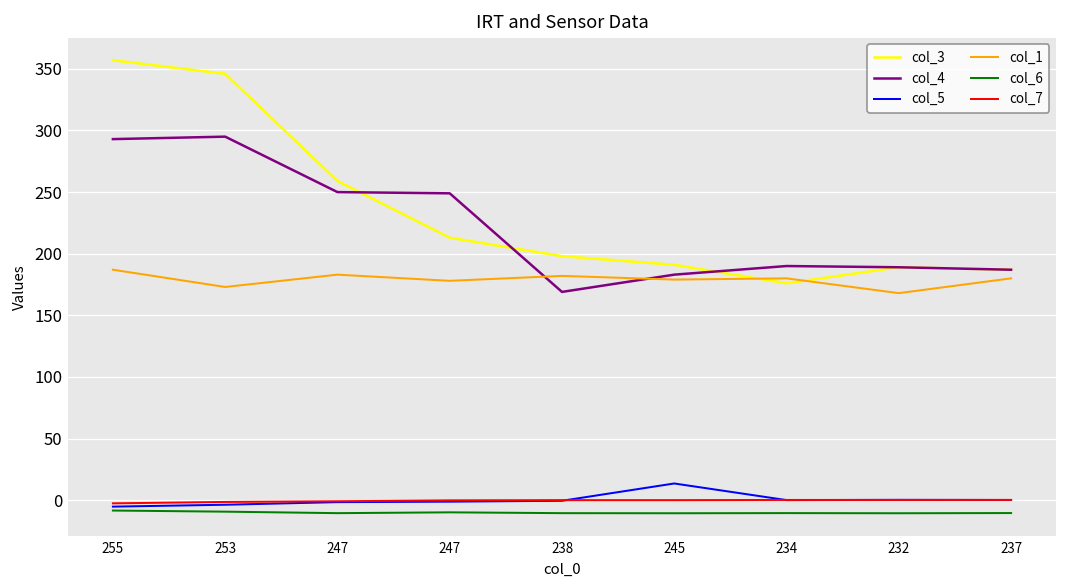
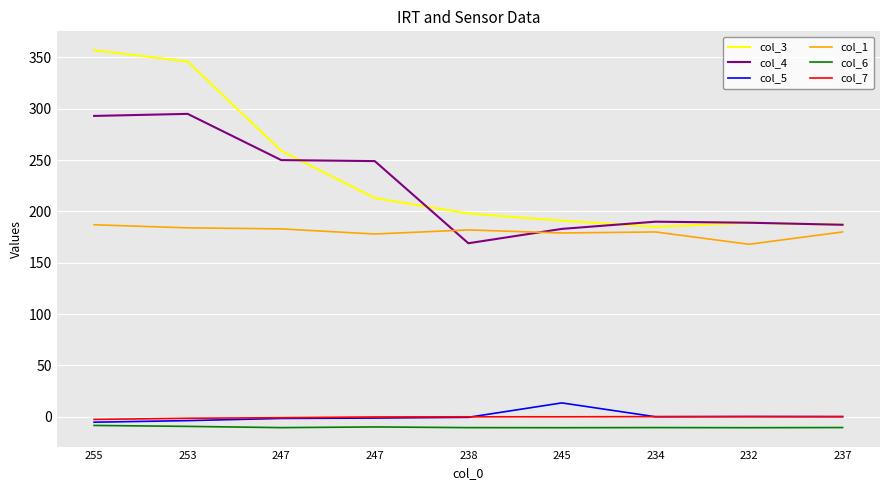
col_1, 253: 173 -> 184
col_3, 234: 176 -> 185
